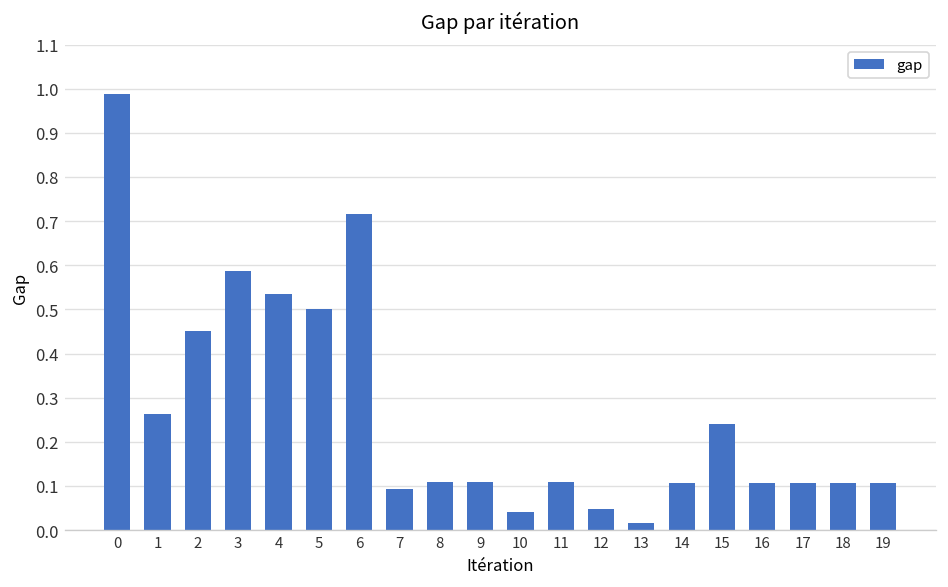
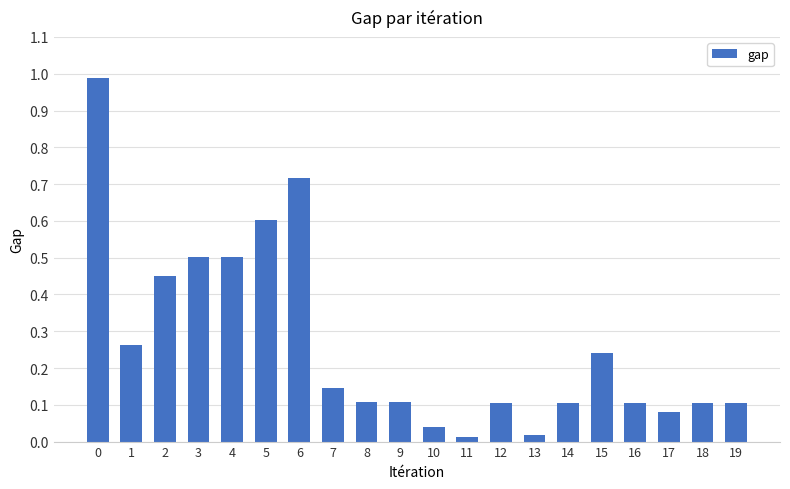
3: 0.59 -> 0.50
4: 0.53 -> 0.50
5: 0.50 -> 0.60
7: 0.09 -> 0.15
11: 0.11 -> 0.01
12: 0.05 -> 0.11
17: 0.11 -> 0.08
